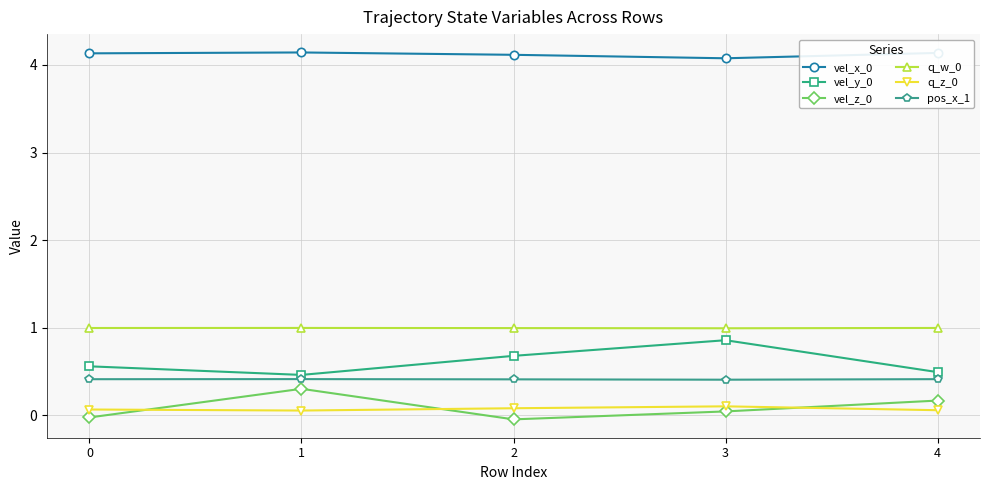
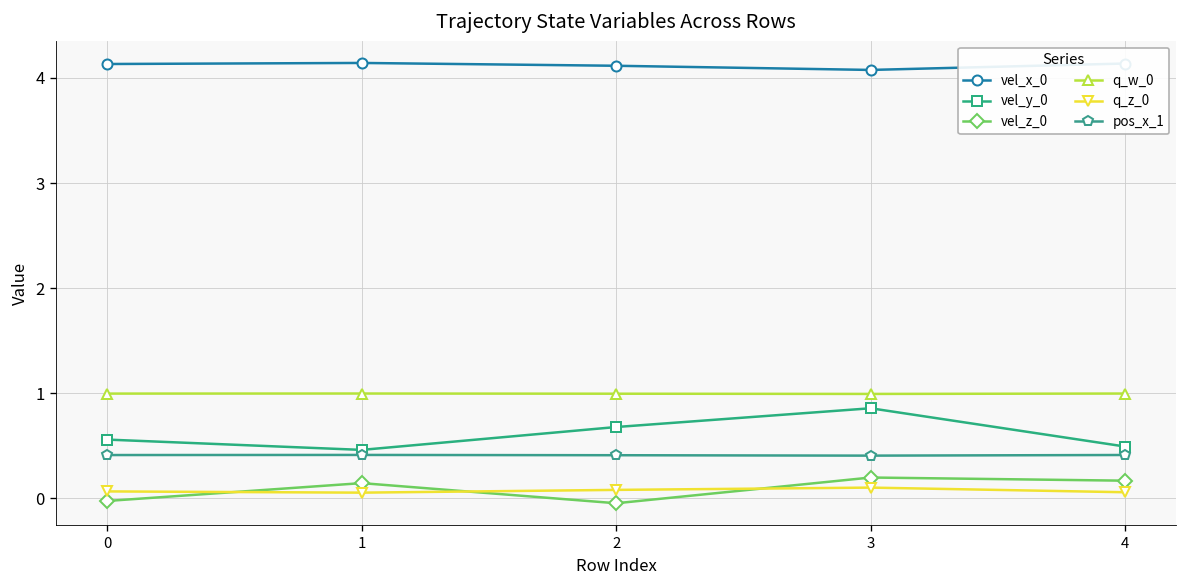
vel_z_0, 1: 0.3 -> 0.1
vel_z_0, 3: 0.0 -> 0.2
